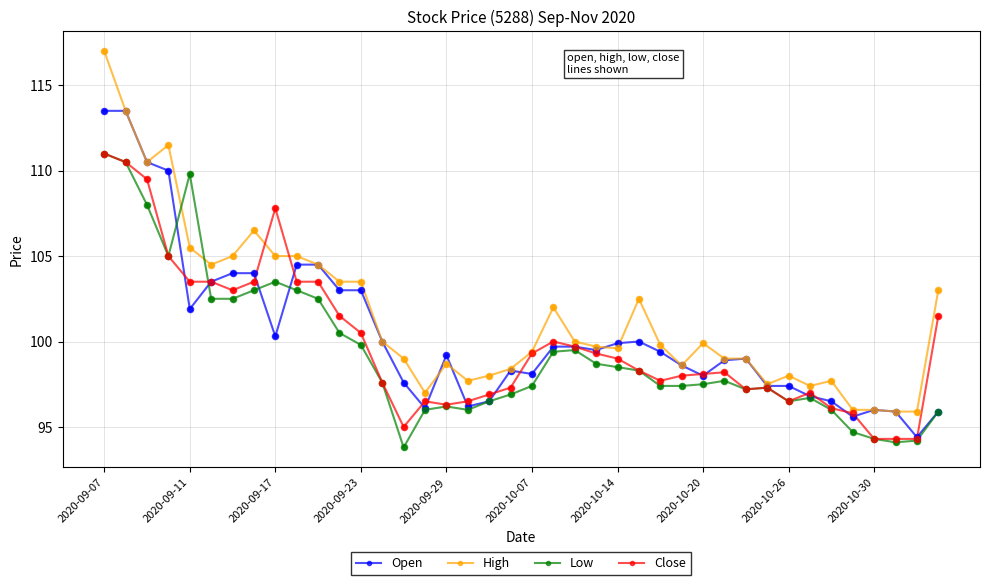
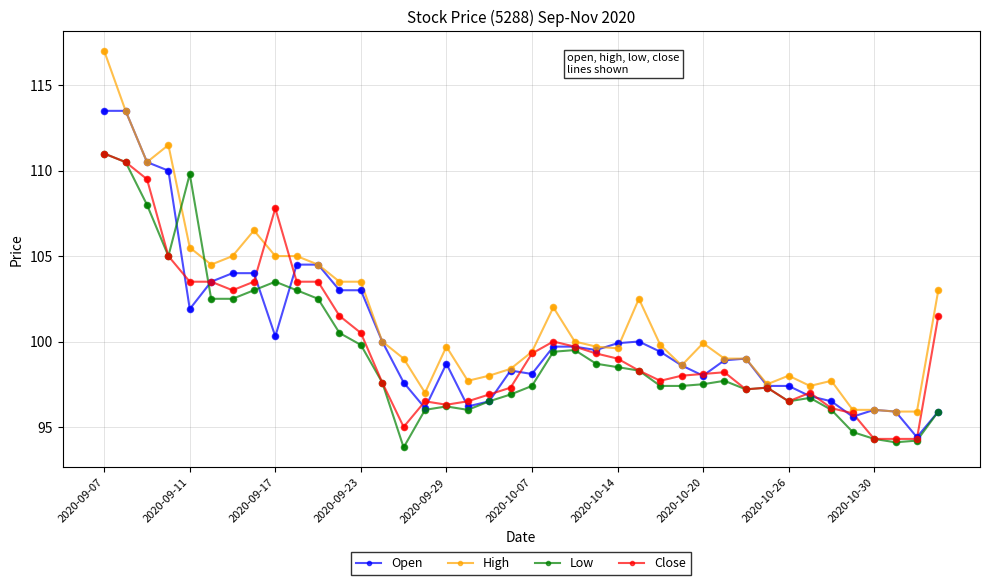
Open, 2020-09-29: 99.2 -> 98.7
High, 2020-09-29: 98.7 -> 99.7
